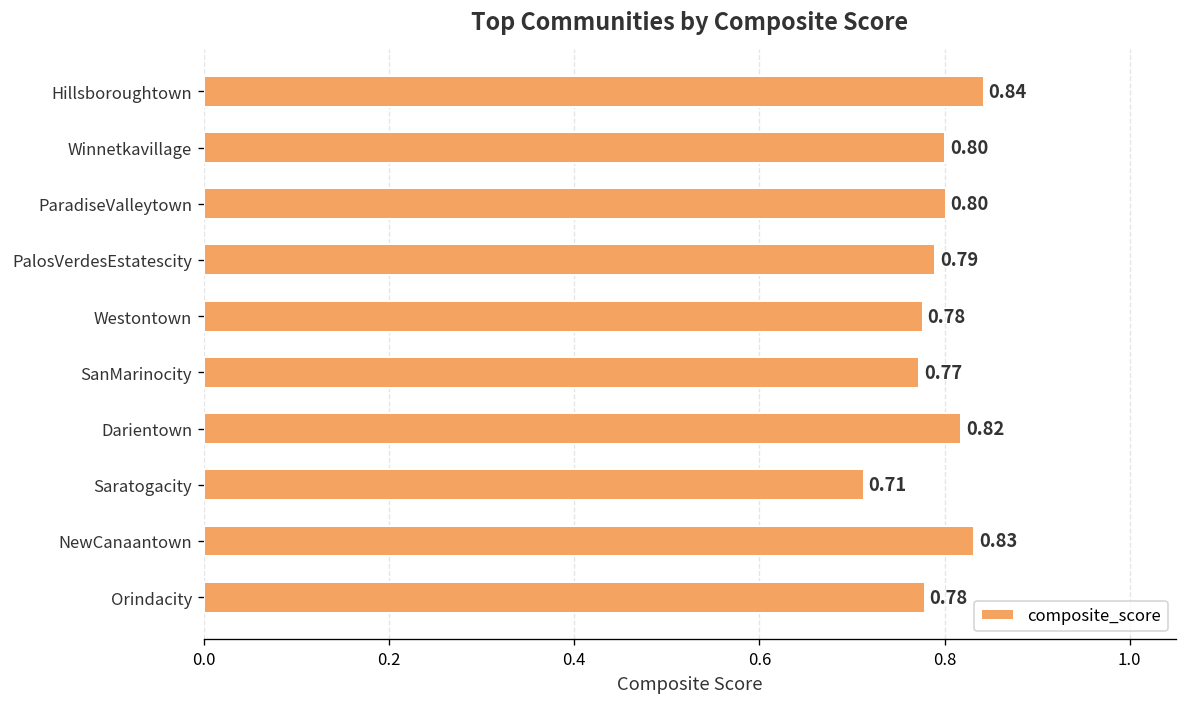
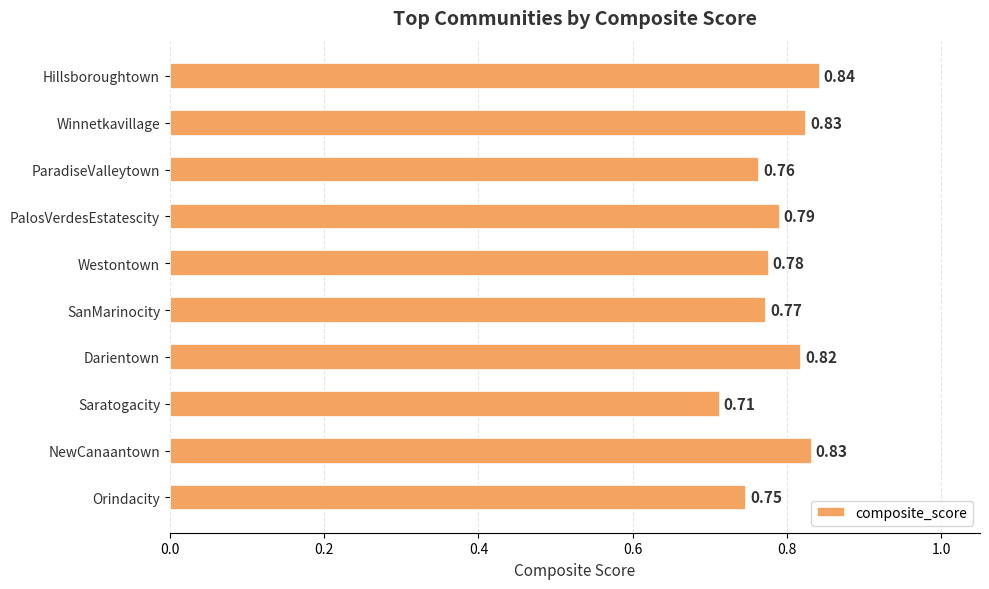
Winnetkavillage: 0.80 -> 0.83
ParadiseValleytown: 0.80 -> 0.76
Orindacity: 0.78 -> 0.75
